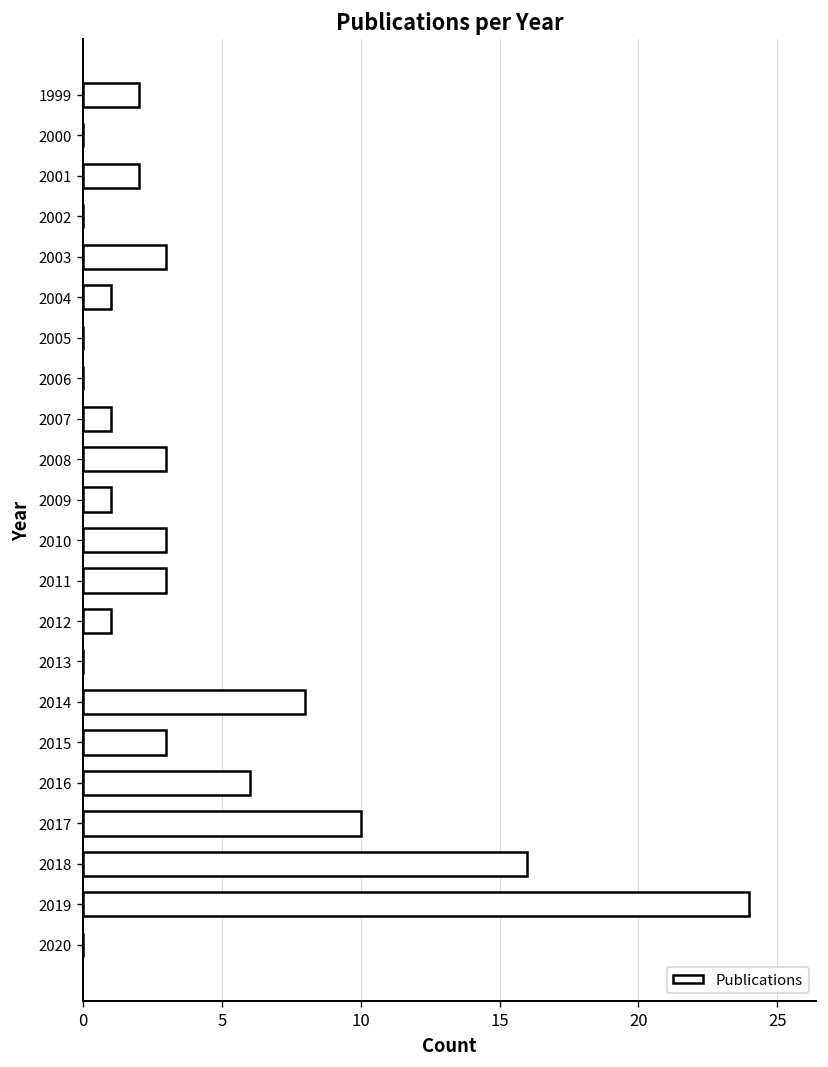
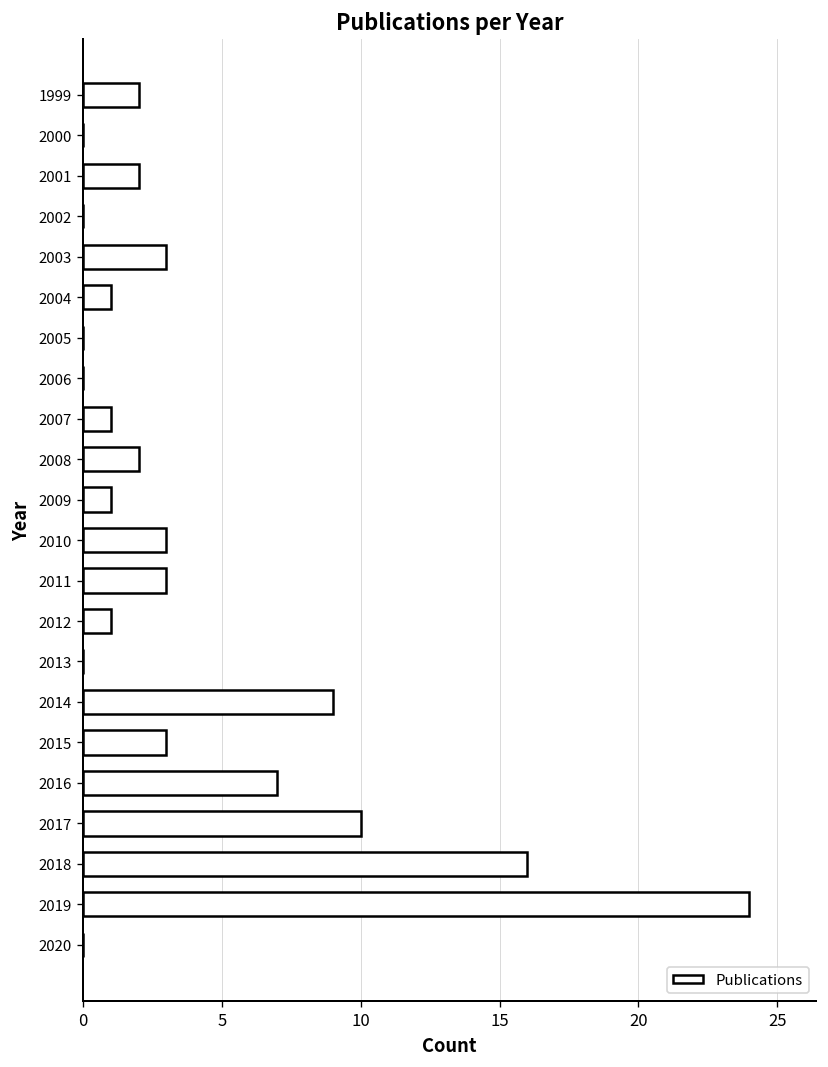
2008: 3 -> 2
2014: 8 -> 9
2016: 6 -> 7
